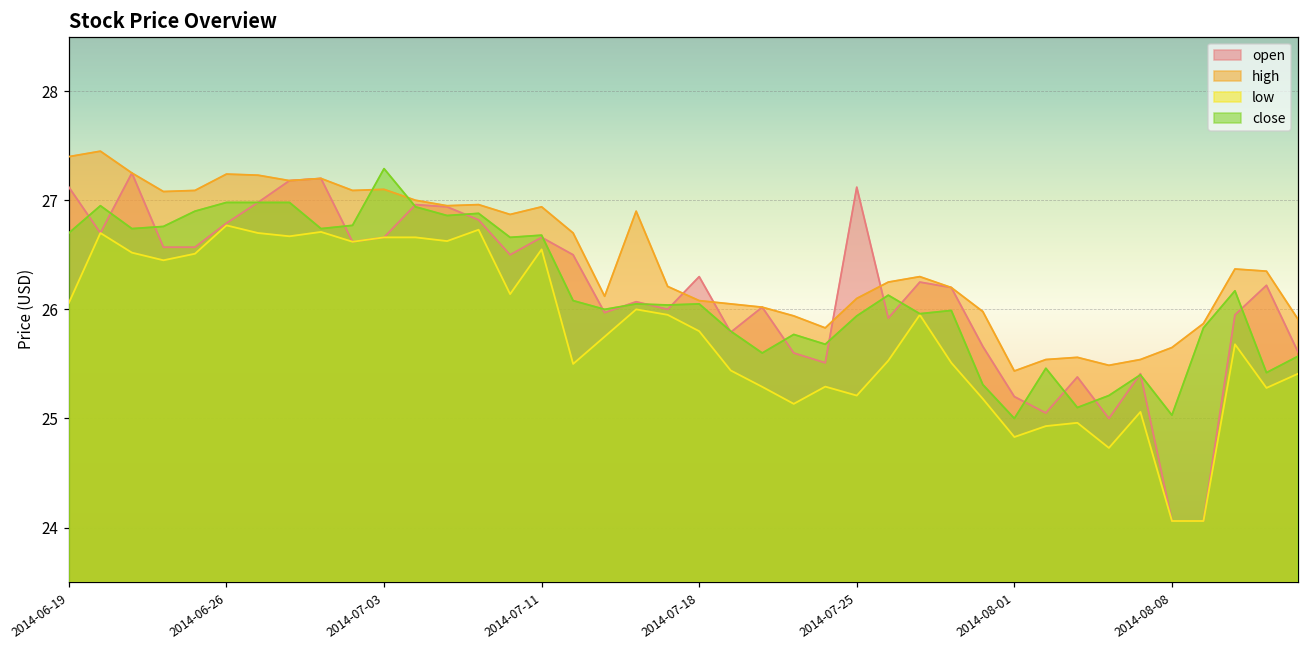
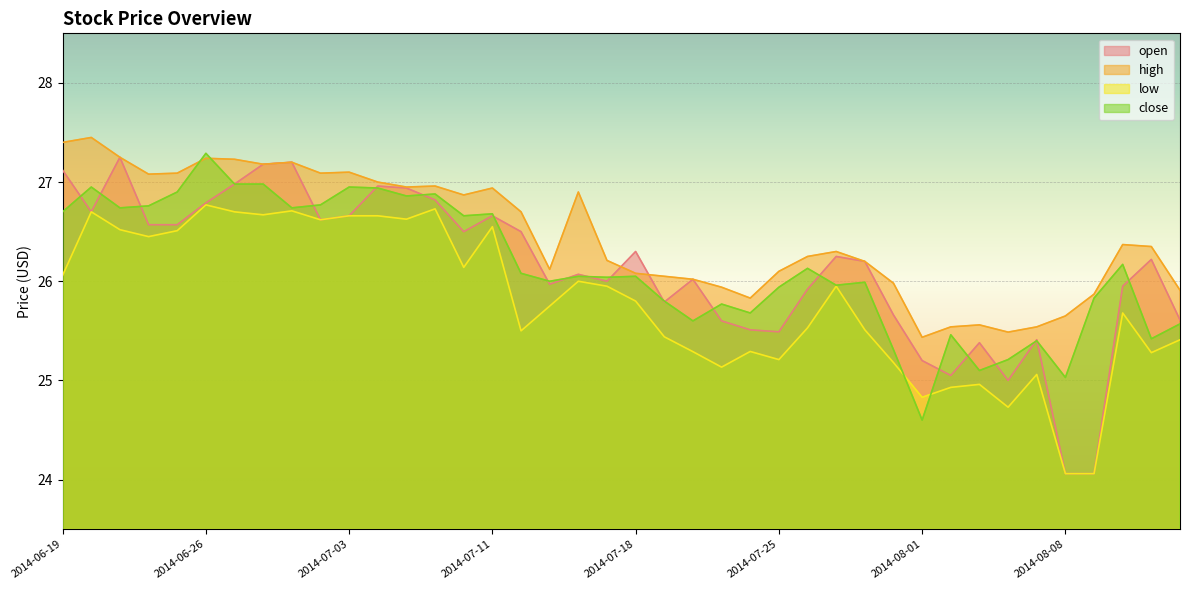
close, 2014-06-26: 27.0 -> 27.3
close, 2014-07-03: 27.3 -> 27.0
open, 2014-07-25: 27.1 -> 25.5
close, 2014-08-01: 25.0 -> 24.6
